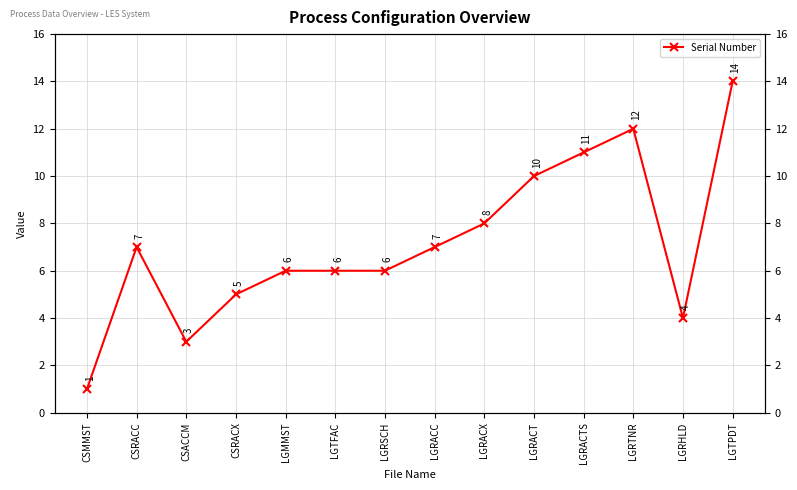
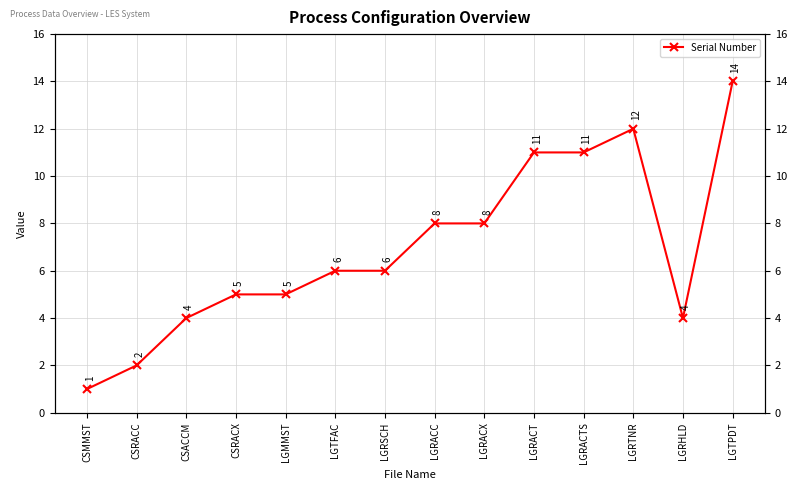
CSRACC: 7 -> 2
CSACCM: 3 -> 4
LGMMST: 6 -> 5
LGRACC: 7 -> 8
LGRACT: 10 -> 11
